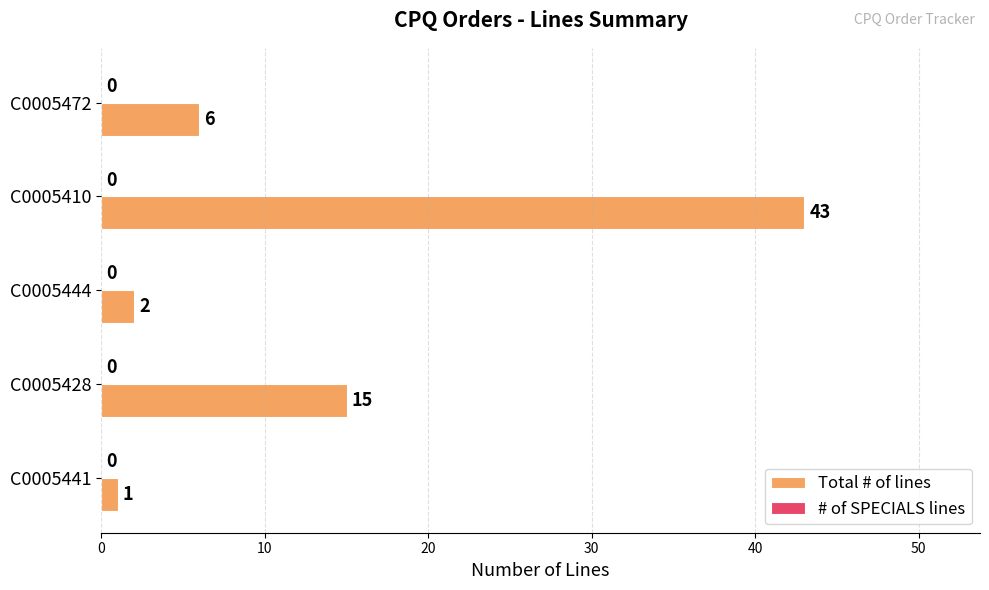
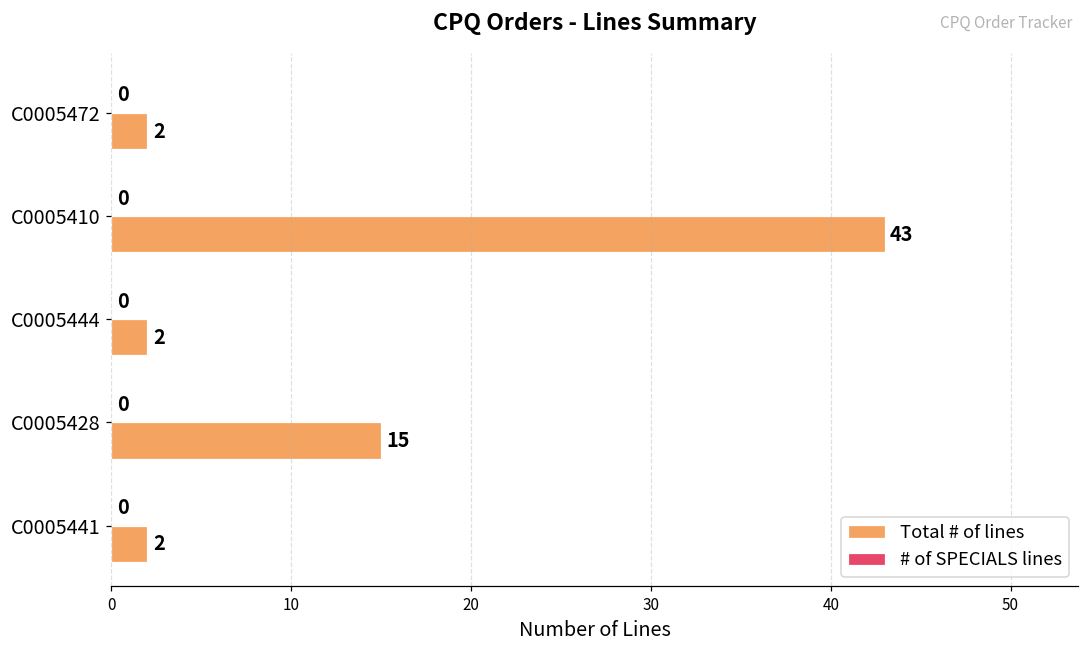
Total # of lines, C0005472: 6 -> 2
Total # of lines, C0005441: 1 -> 2
